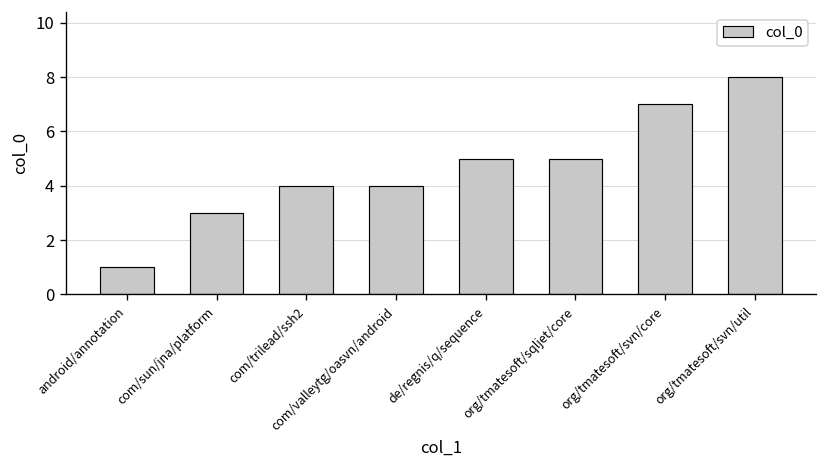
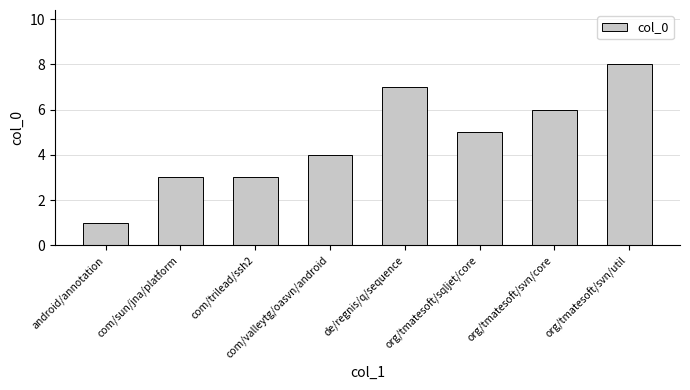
com/trilead/ssh2: 4 -> 3
de/regnis/q/sequence: 5 -> 7
org/tmatesoft/svn/core: 7 -> 6
